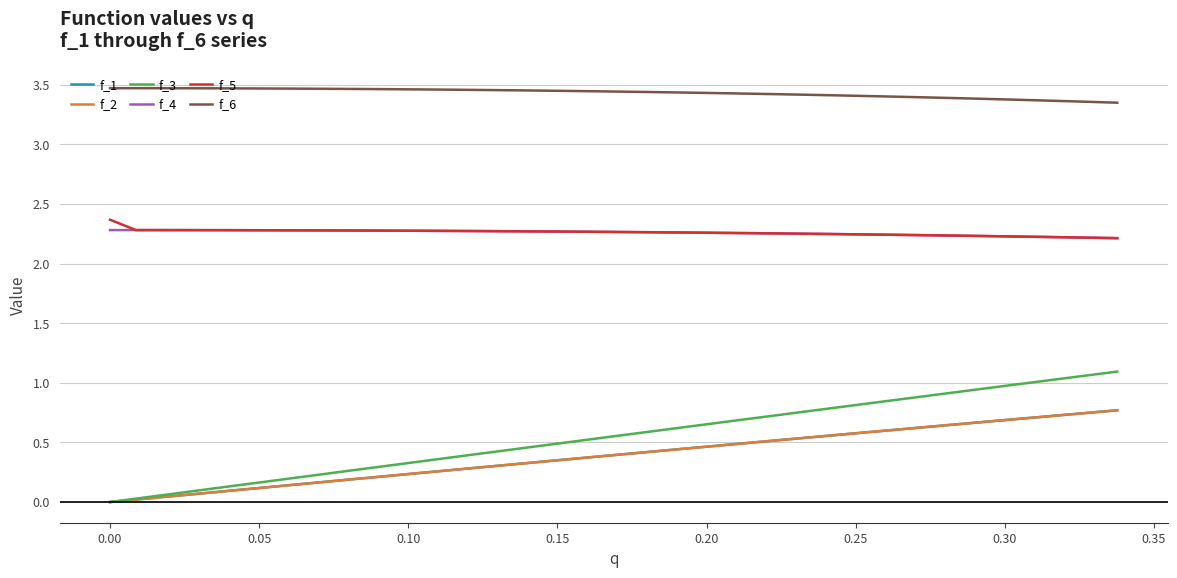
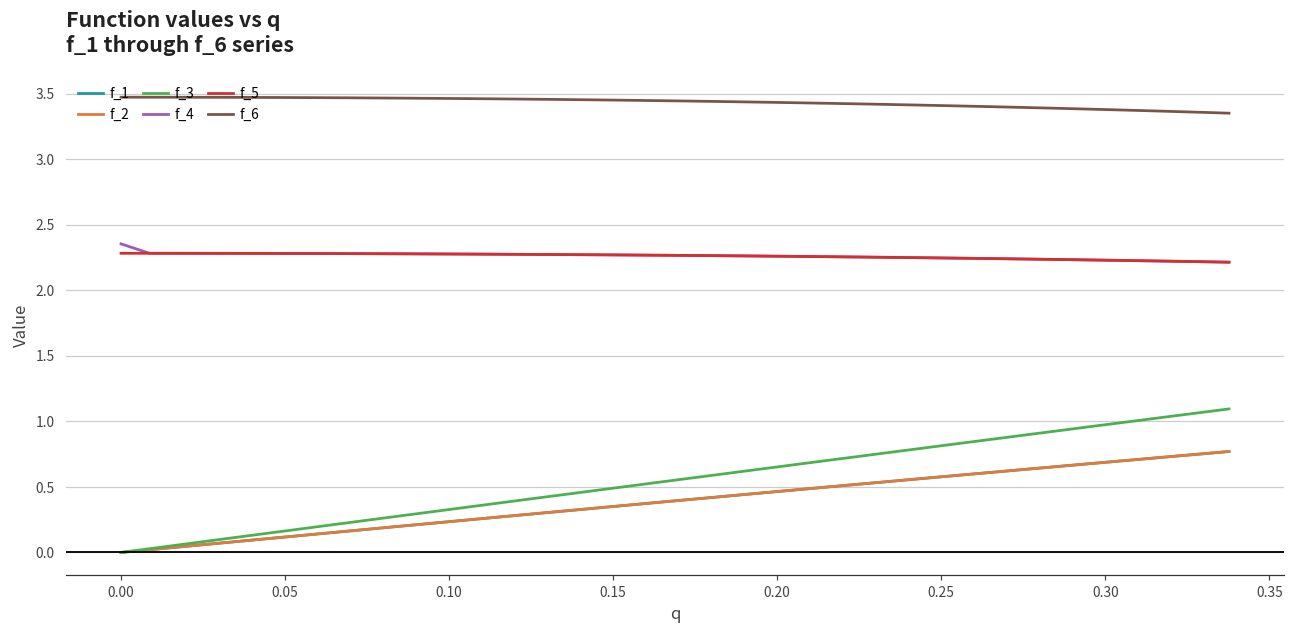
f_4, 0.00: 2.28 -> 2.35
f_5, 0.00: 2.37 -> 2.28
